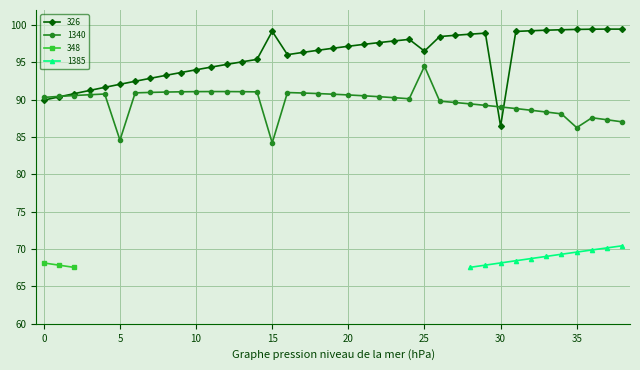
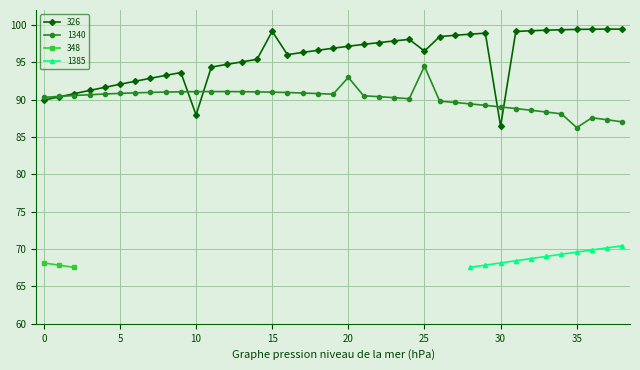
1340, 5: 85 -> 91
326, 10: 94 -> 88
1340, 15: 84 -> 91
1340, 20: 91 -> 93
